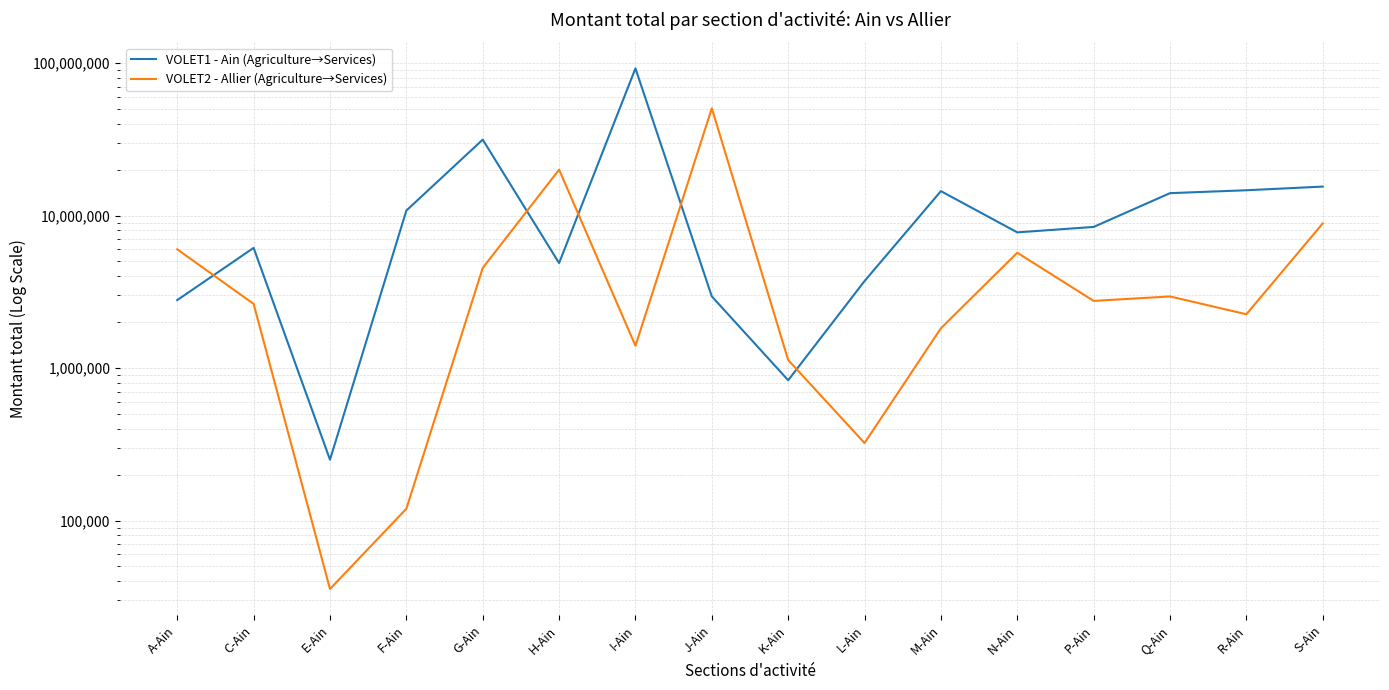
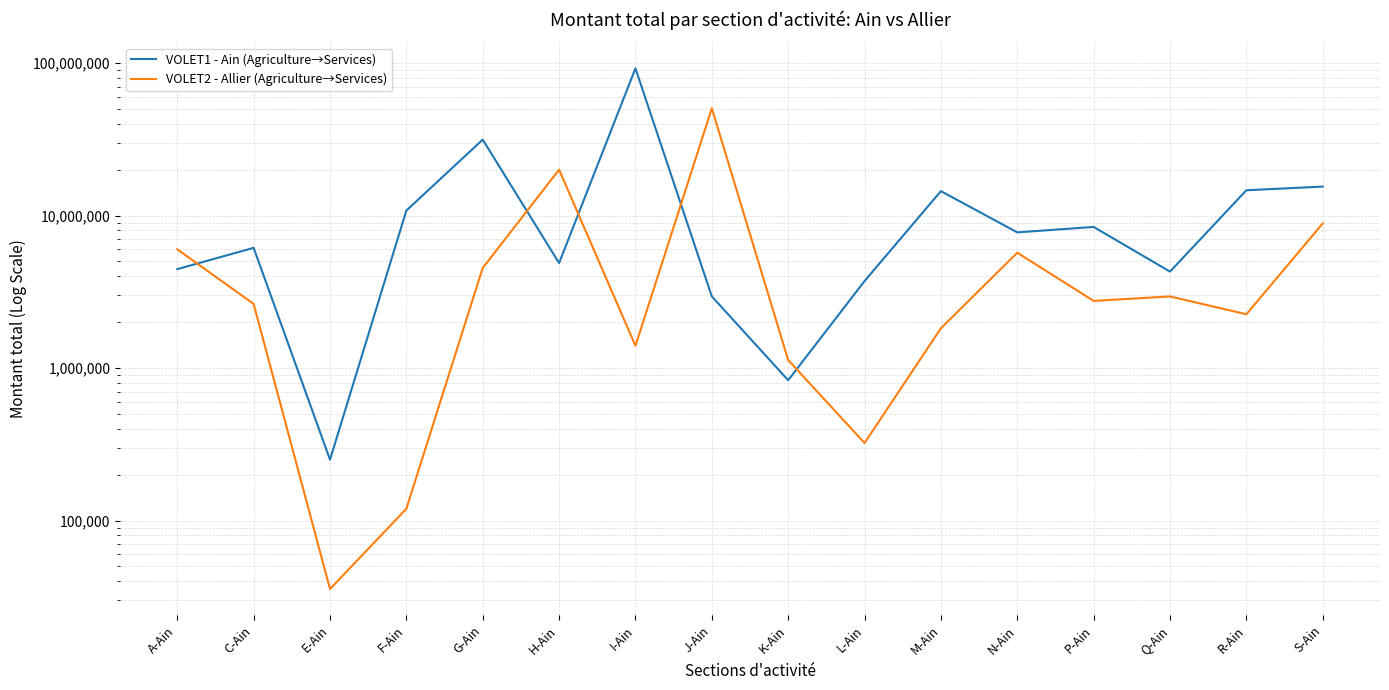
VOLET1 - Ain (Agriculture→Services), A-Ain: 2,800,000 -> 4,500,000
VOLET1 - Ain (Agriculture→Services), Q-Ain: 14,000,000 -> 4,300,000
